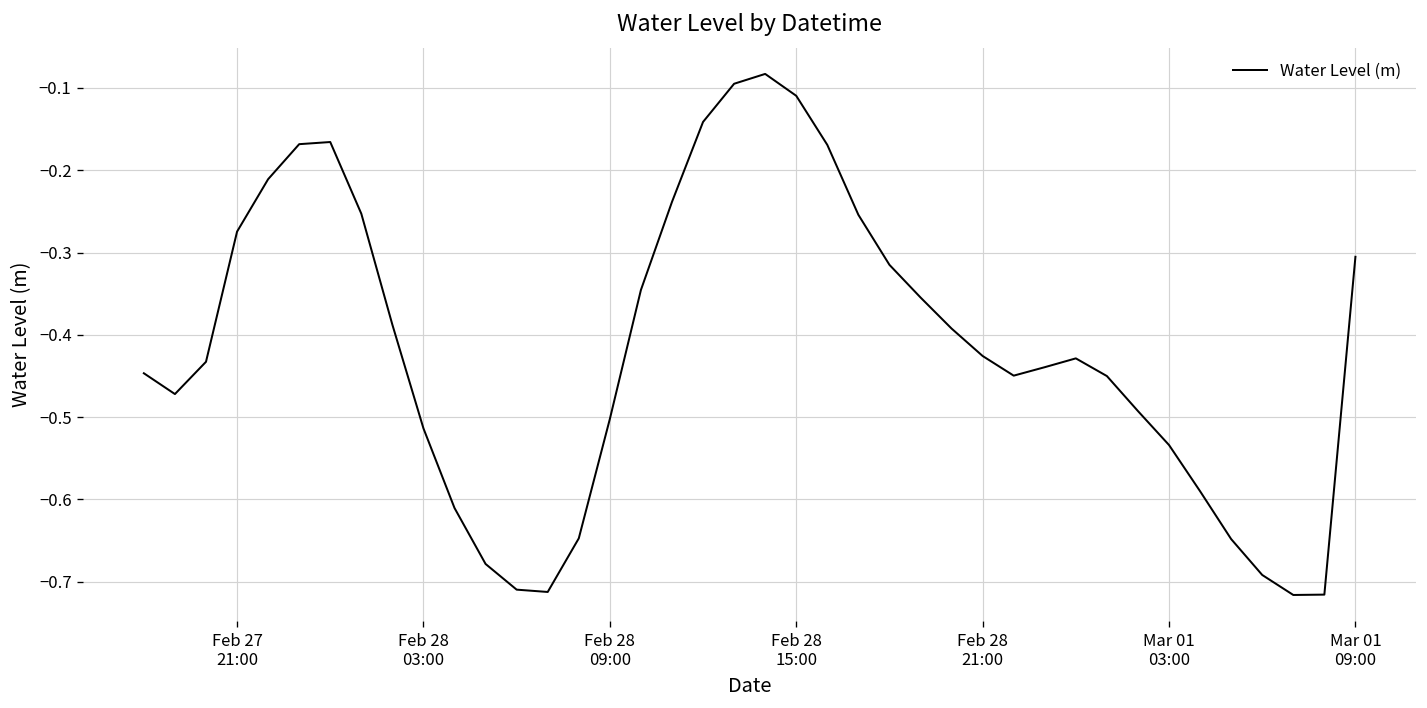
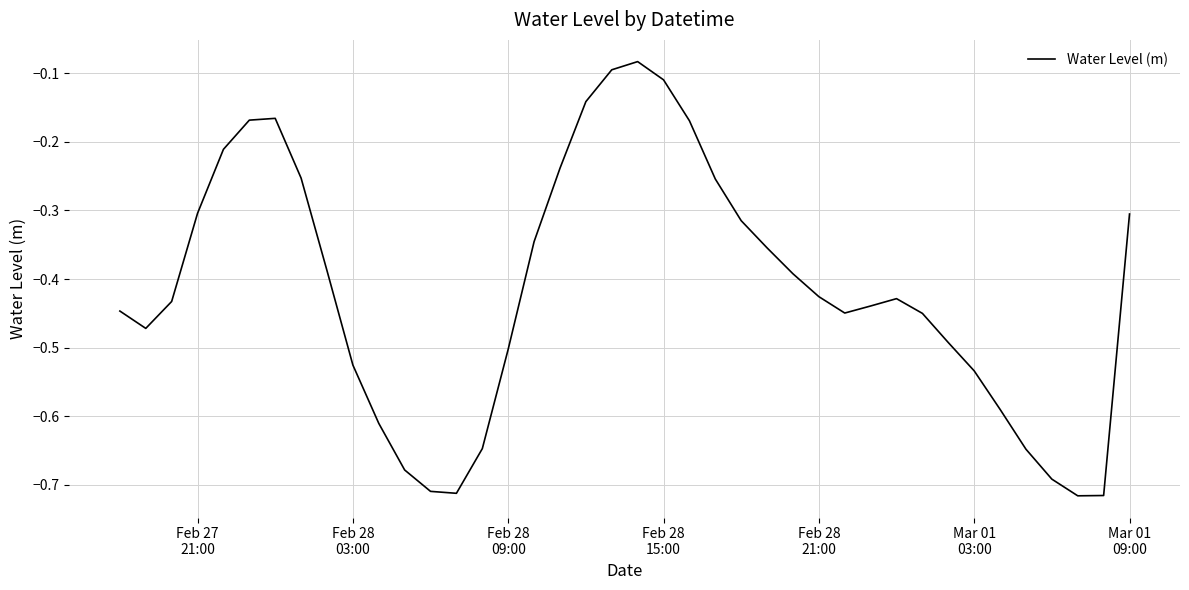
Feb 27 21:00: -0.27 -> -0.30
Feb 28 03:00: -0.51 -> -0.53
